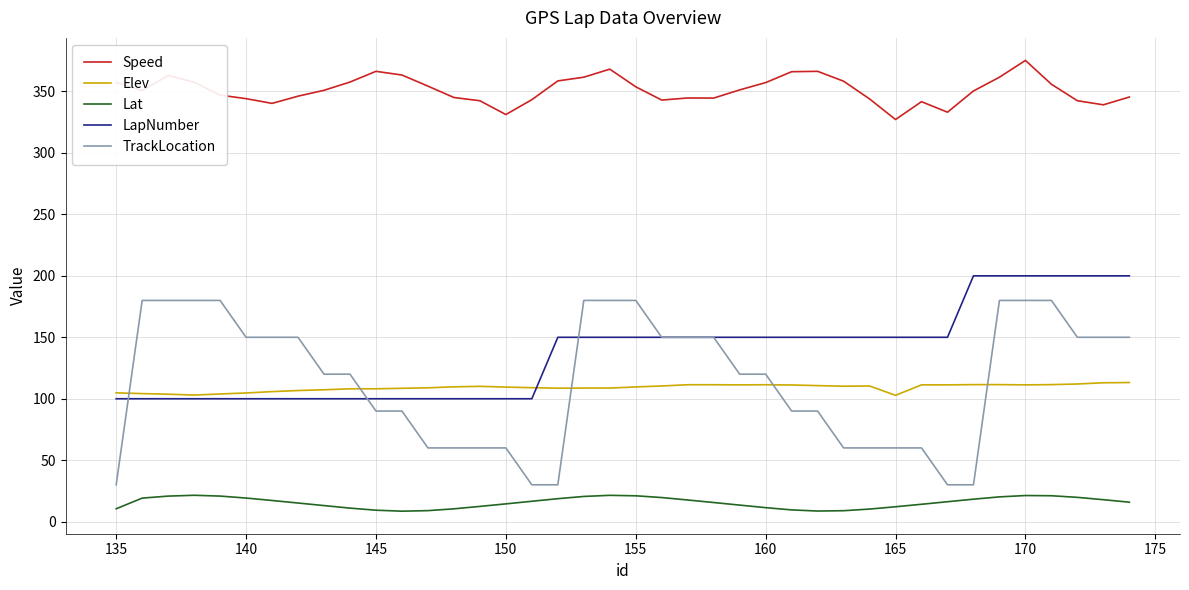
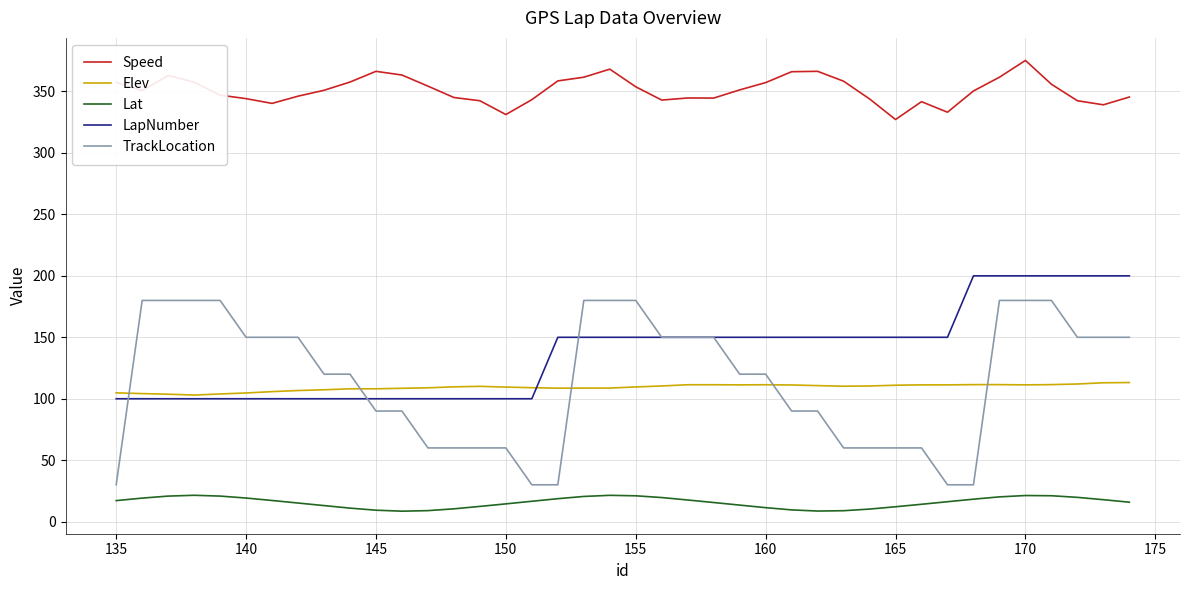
Lat, 135: 10 -> 17
Elev, 165: 103 -> 111
